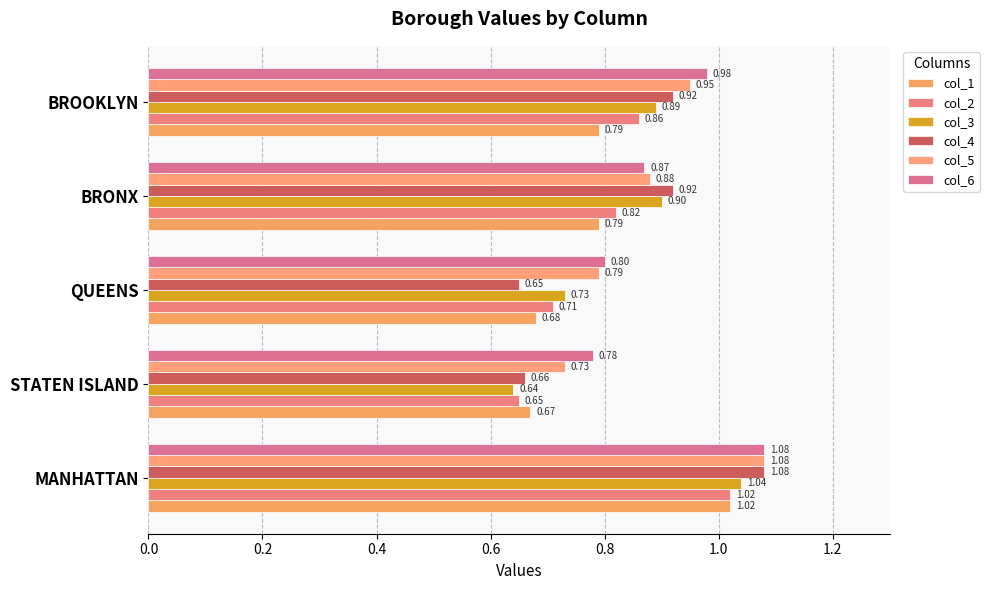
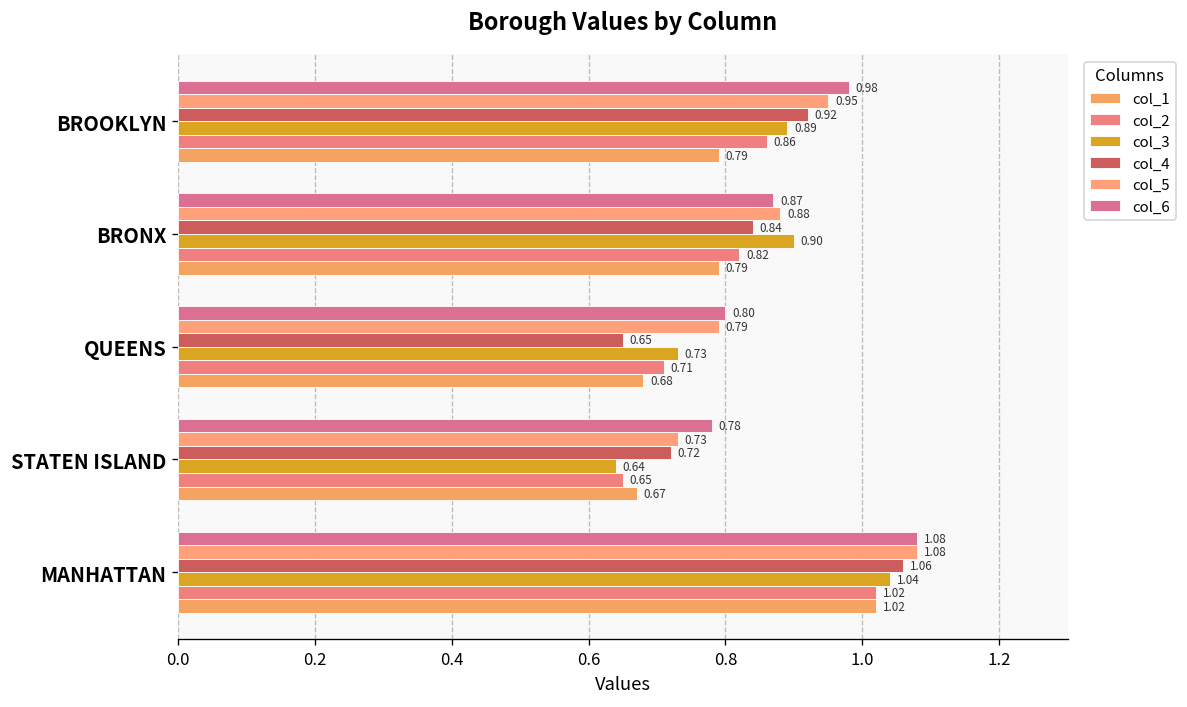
col_4, BRONX: 0.92 -> 0.84
col_4, STATEN ISLAND: 0.66 -> 0.72
col_4, MANHATTAN: 1.08 -> 1.06
